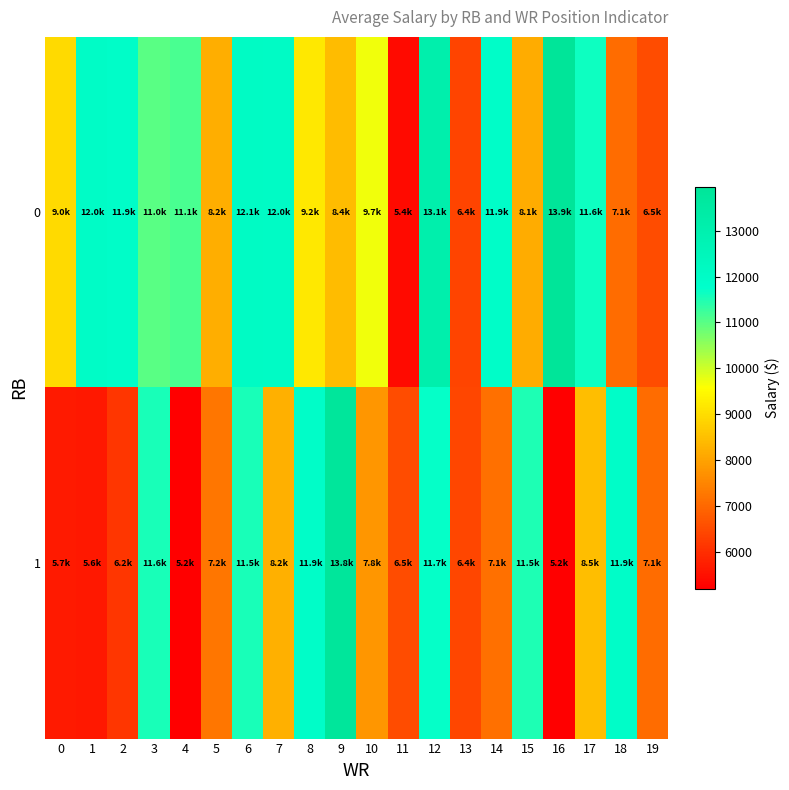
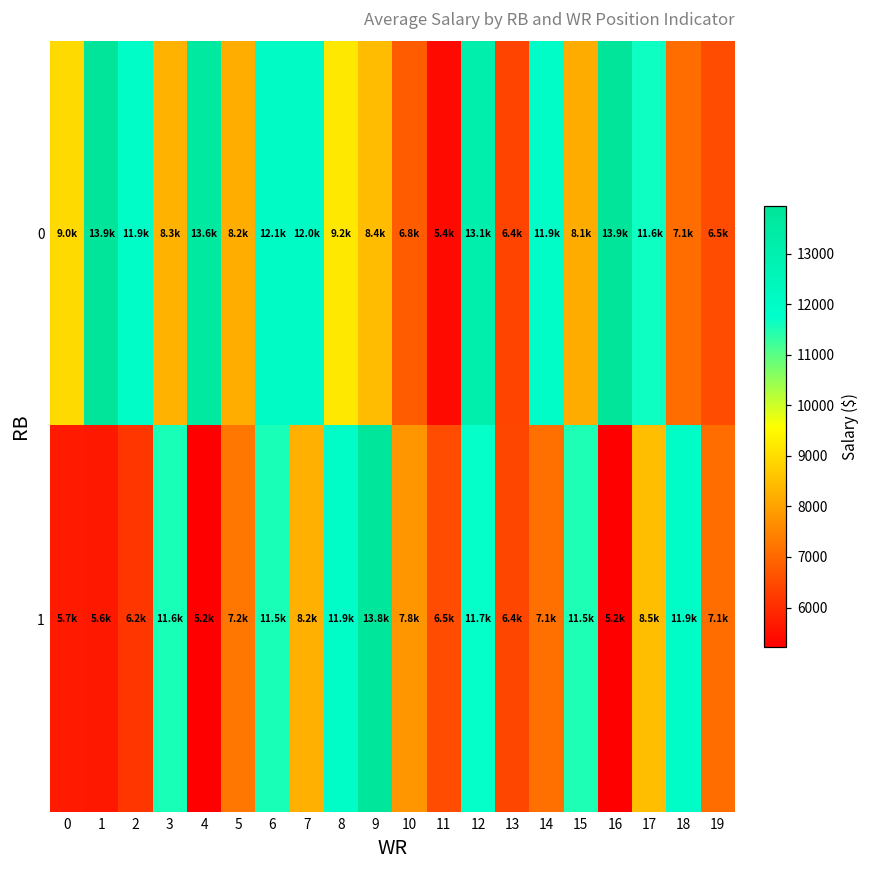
0, 1: 12.0k -> 13.9k
0, 3: 11.0k -> 8.3k
0, 4: 11.1k -> 13.6k
0, 10: 9.7k -> 6.8k
